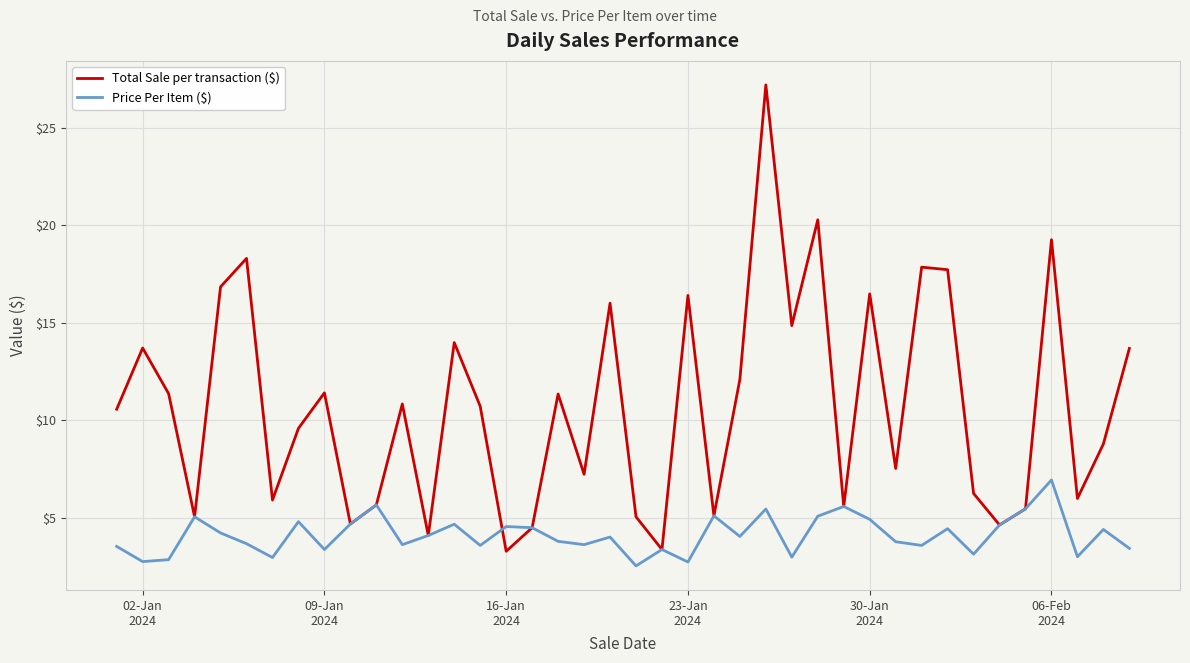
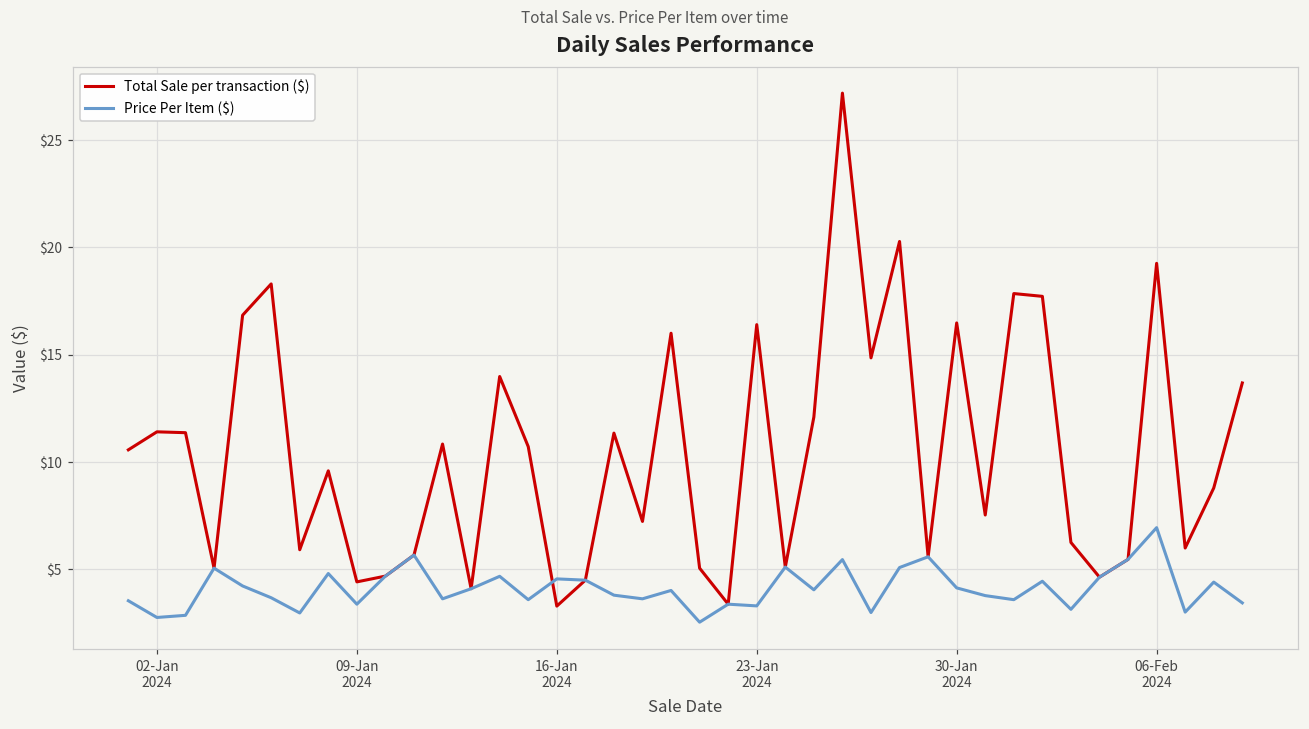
Total Sale per transaction ($), 02-Jan 2024: $13.7 -> $11.4
Total Sale per transaction ($), 09-Jan 2024: $11.4 -> $4.4
Price Per Item ($), 23-Jan 2024: $2.7 -> $3.3
Price Per Item ($), 30-Jan 2024: $4.9 -> $4.1
